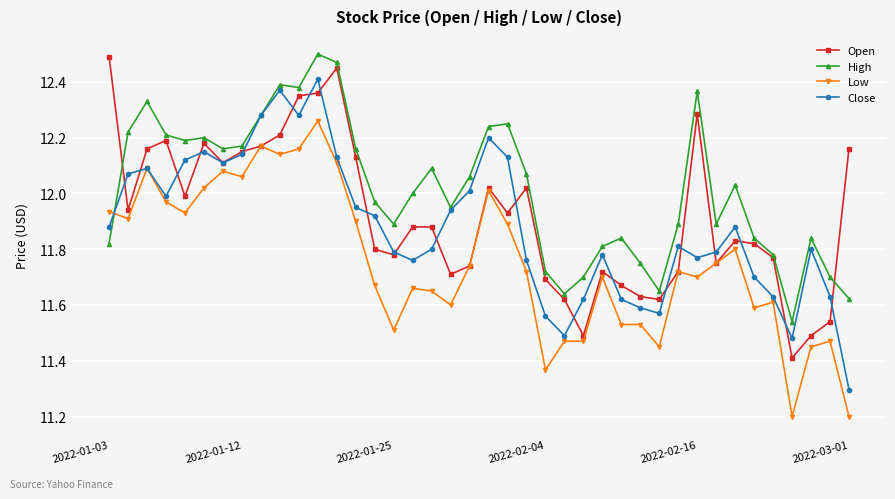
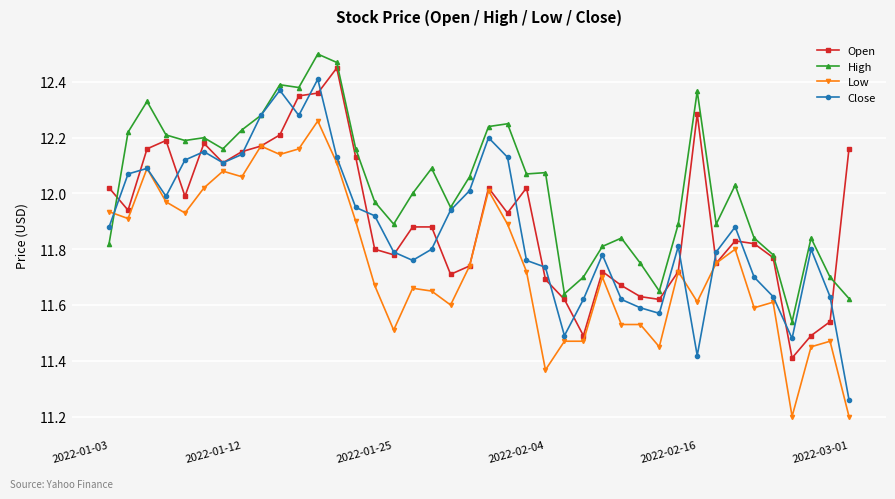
Open, 2022-01-03: 12.49 -> 12.02
High, 2022-01-12: 12.17 -> 12.23
High, 2022-02-04: 11.72 -> 12.07
Close, 2022-02-04: 11.56 -> 11.74
Low, 2022-02-16: 11.70 -> 11.61
Close, 2022-02-16: 11.77 -> 11.42
Close, 2022-03-01: 11.30 -> 11.26
